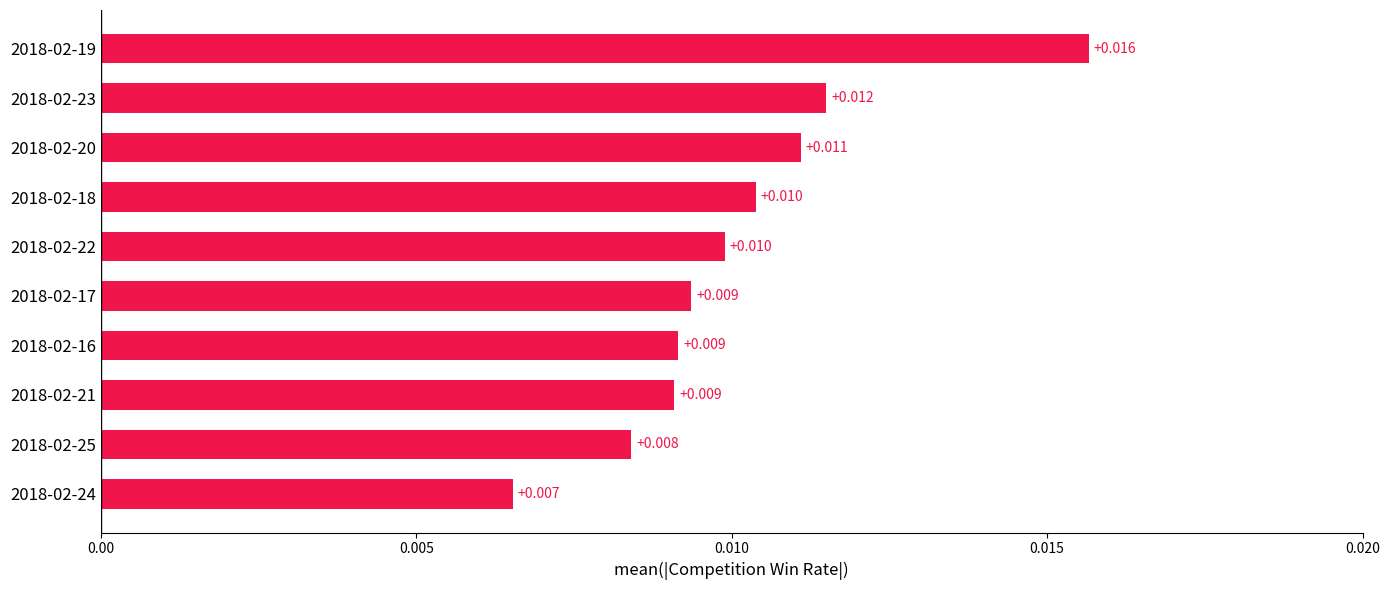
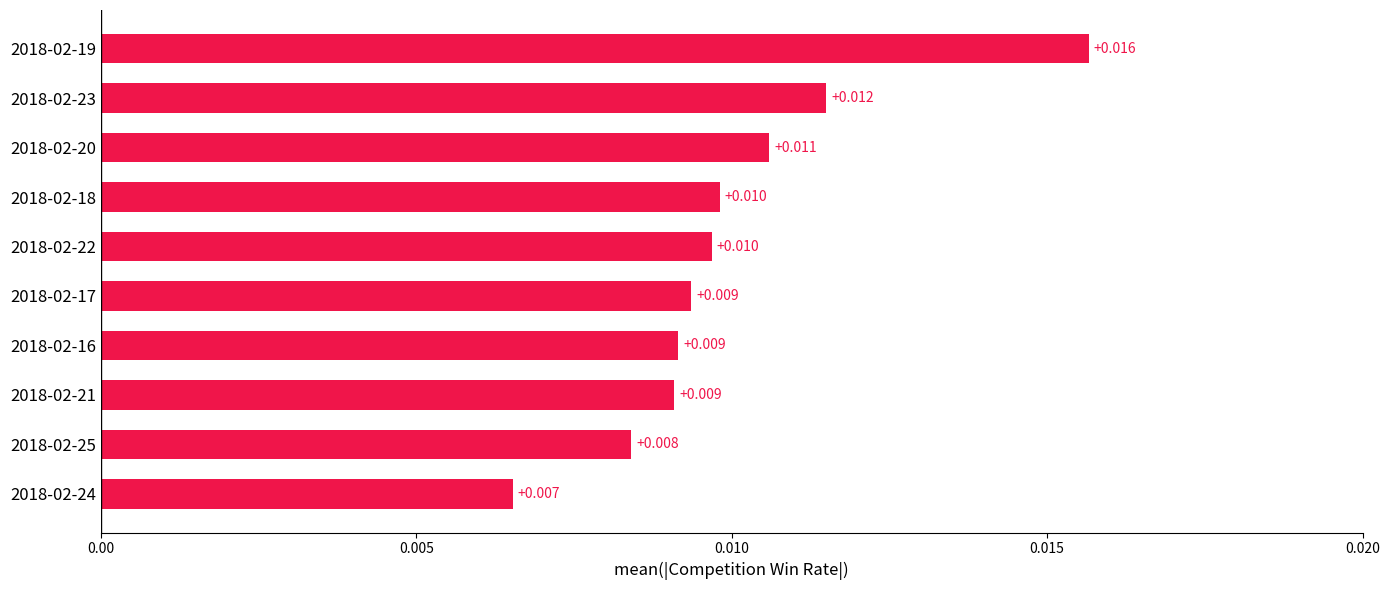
2018-02-20: 0.0111 -> 0.0106
2018-02-18: 0.0104 -> 0.0098
2018-02-22: 0.0099 -> 0.0097
